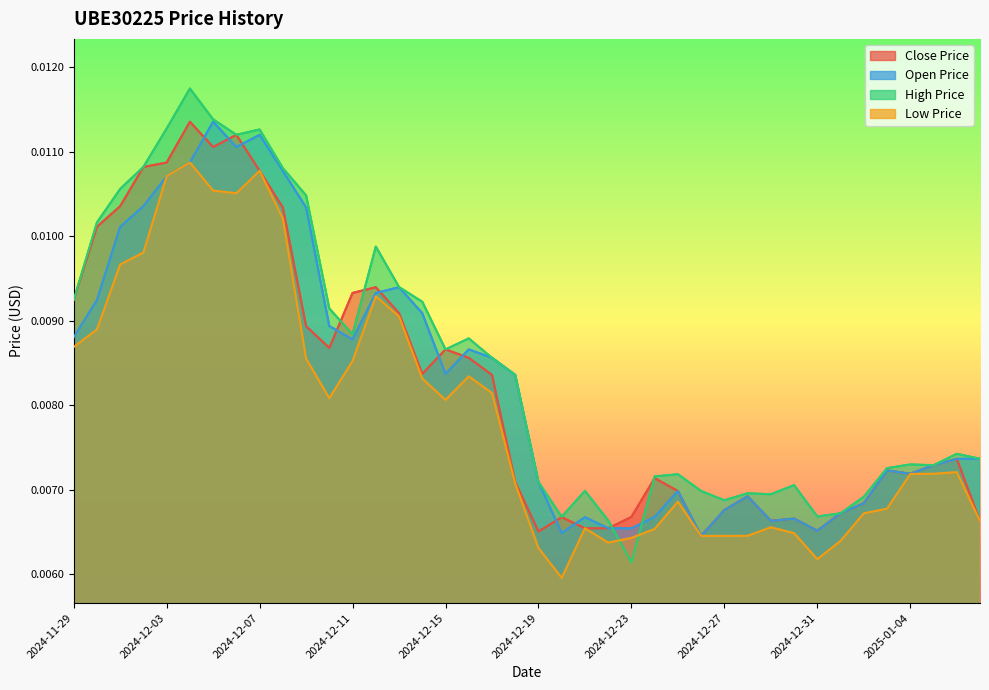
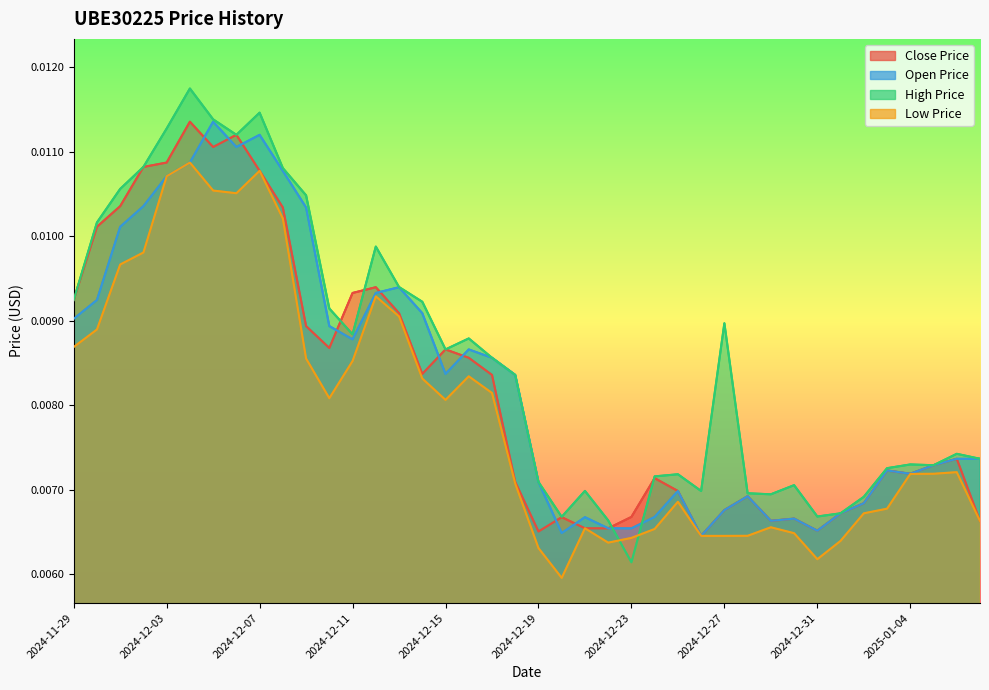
Open Price, 2024-11-29: 0.0088 -> 0.0090
High Price, 2024-12-07: 0.0113 -> 0.0115
High Price, 2024-12-27: 0.0069 -> 0.0090
